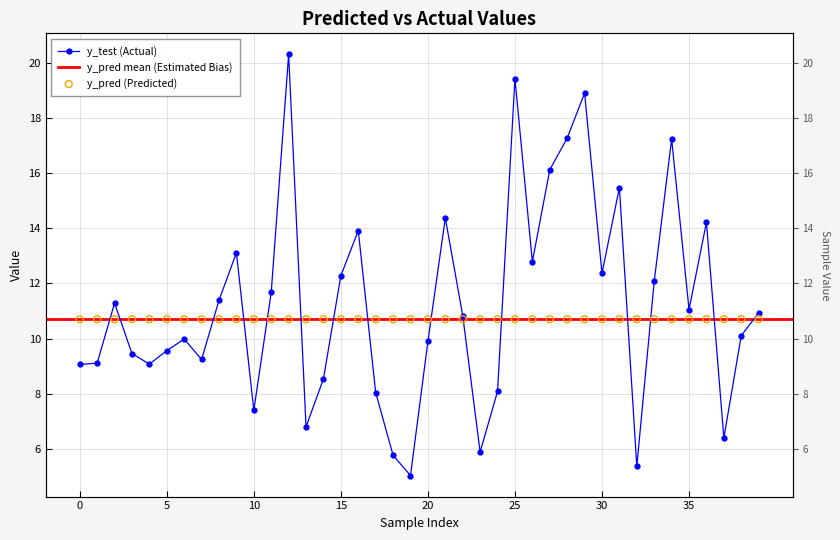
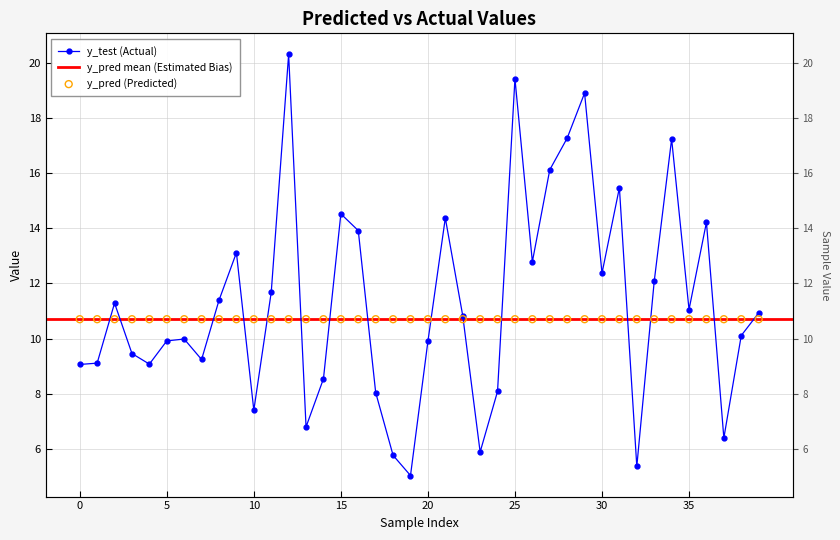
y_test (Actual), 5: 9.6 -> 9.9
y_test (Actual), 15: 12.3 -> 14.5
